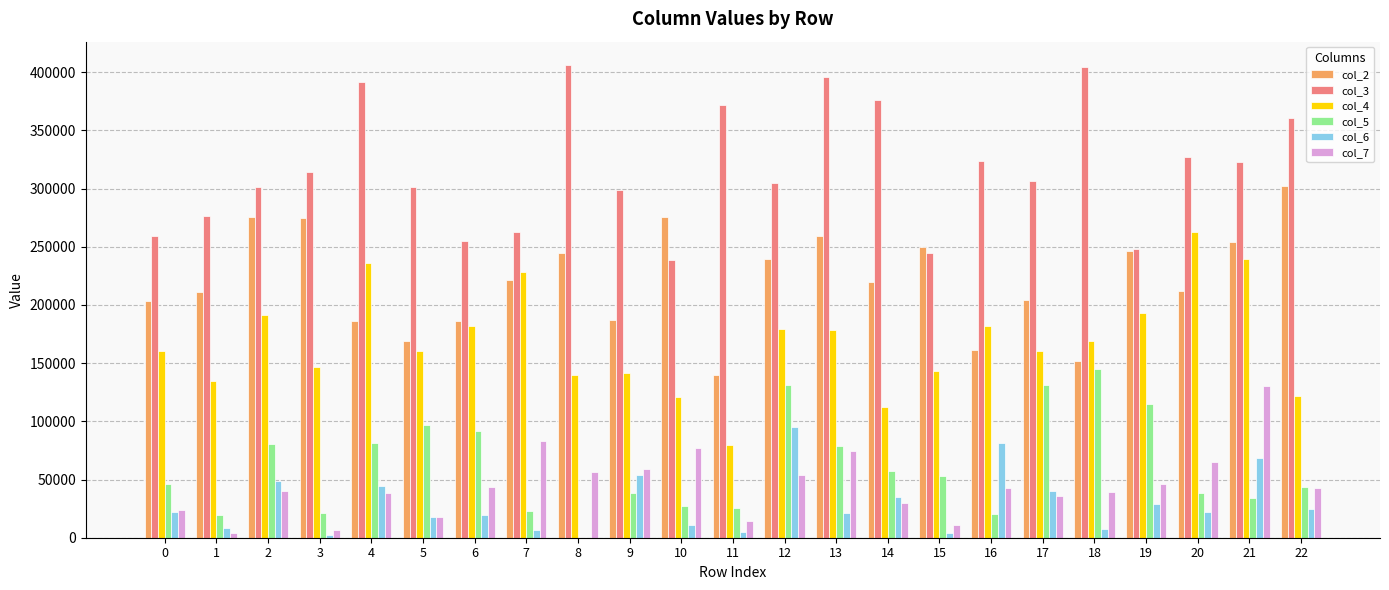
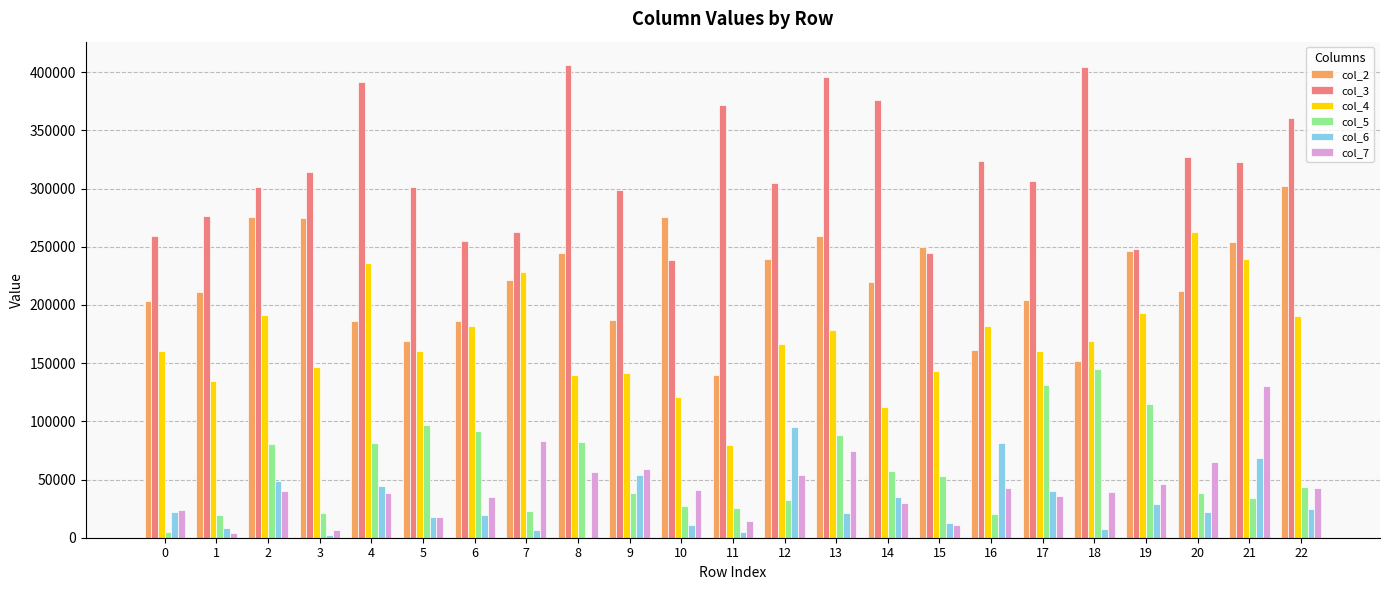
col_5, 0: 46000 -> 5000
col_7, 6: 44000 -> 35000
col_5, 8: 0 -> 82000
col_7, 10: 77000 -> 41000
col_4, 12: 179000 -> 166000
col_5, 12: 131000 -> 32000
col_5, 13: 79000 -> 88000
col_6, 15: 4000 -> 13000
col_4, 22: 122000 -> 191000
